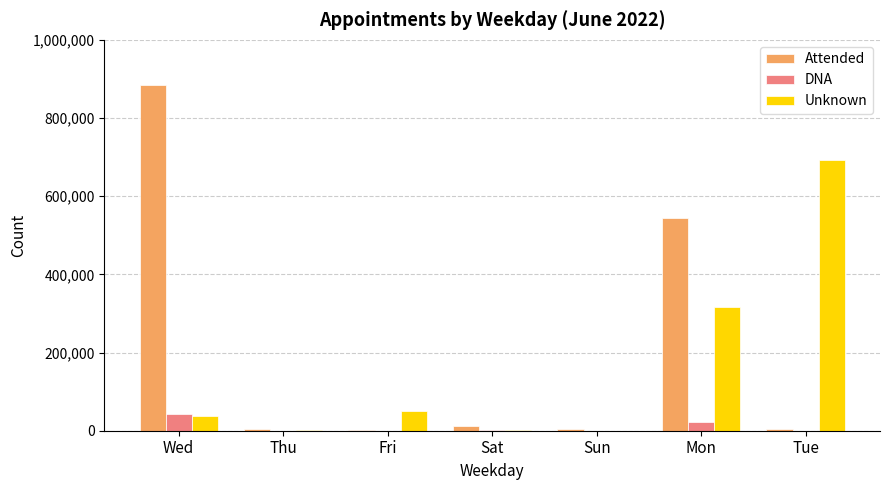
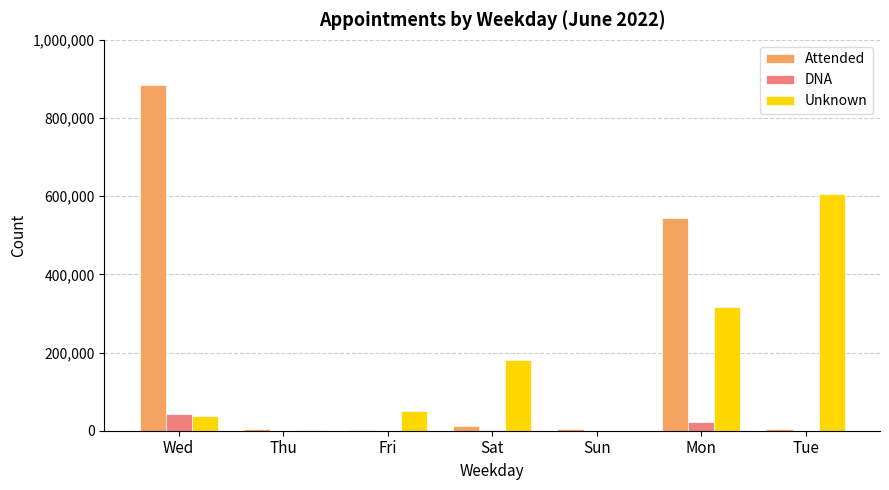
Unknown, Sat: 0 -> 180,000
Unknown, Tue: 690,000 -> 610,000
